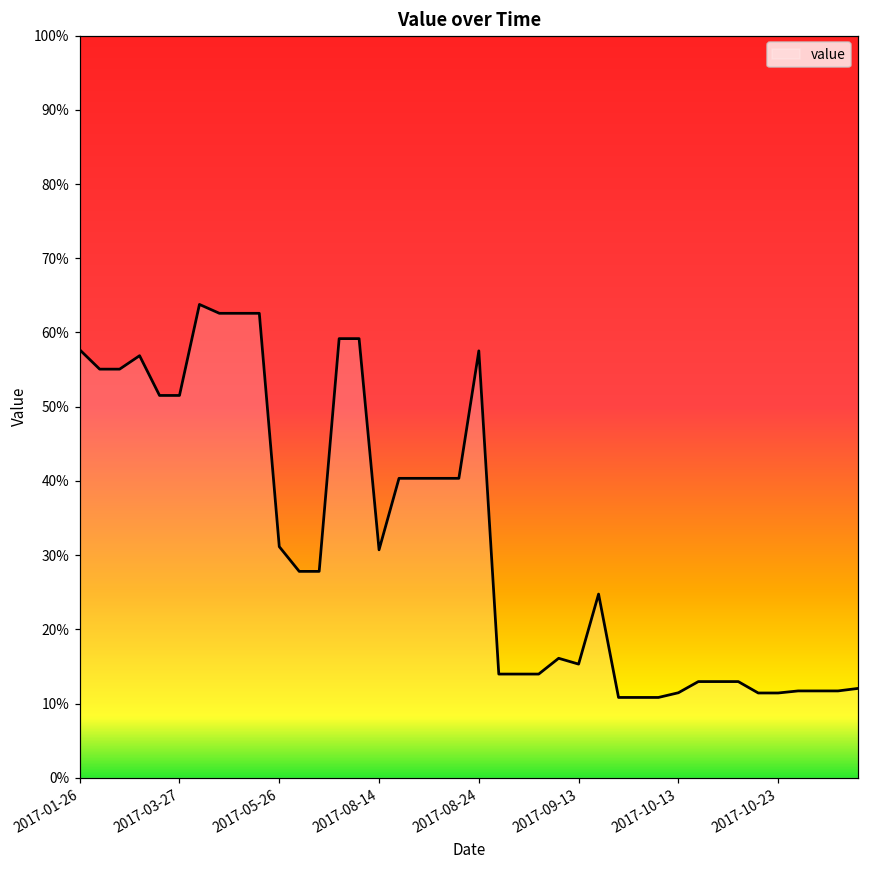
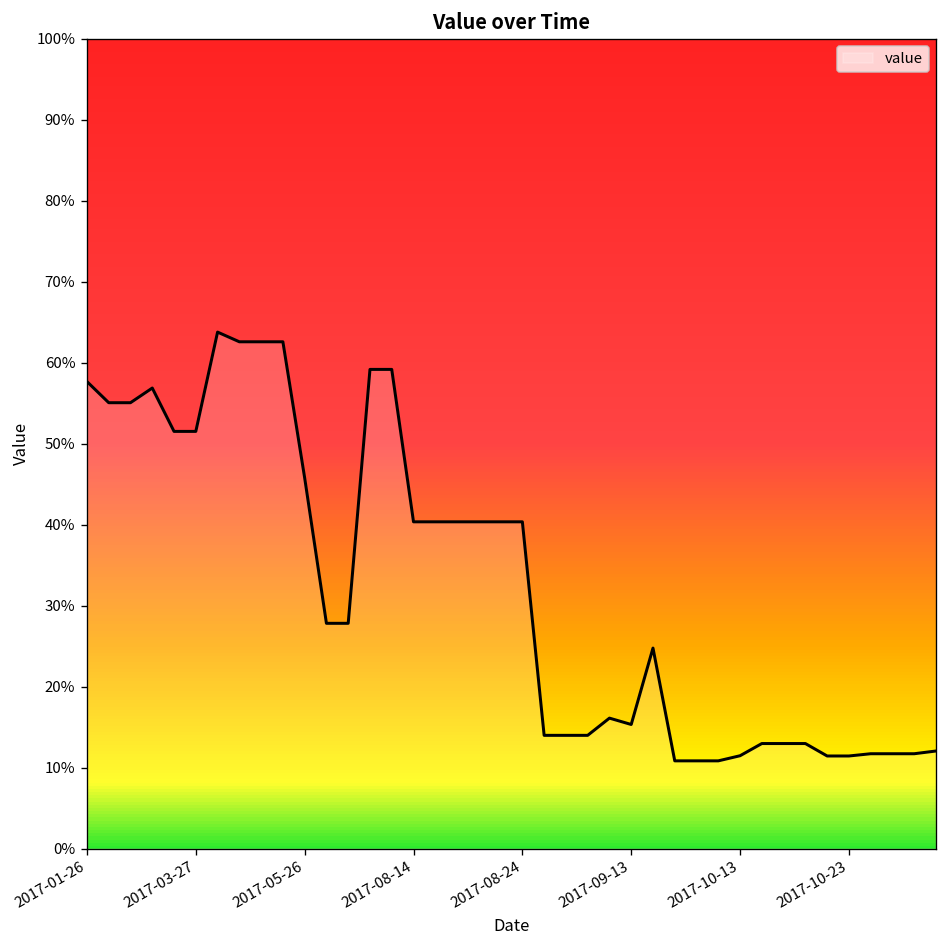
2017-05-26: 31% -> 46%
2017-08-14: 31% -> 40%
2017-08-24: 58% -> 40%
